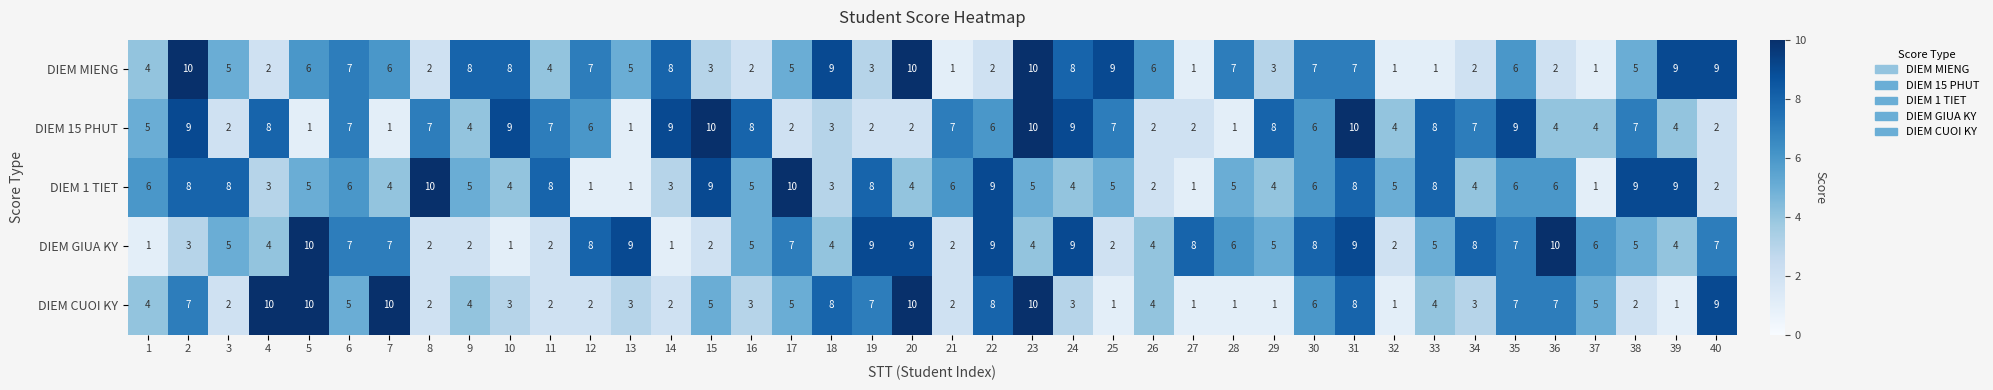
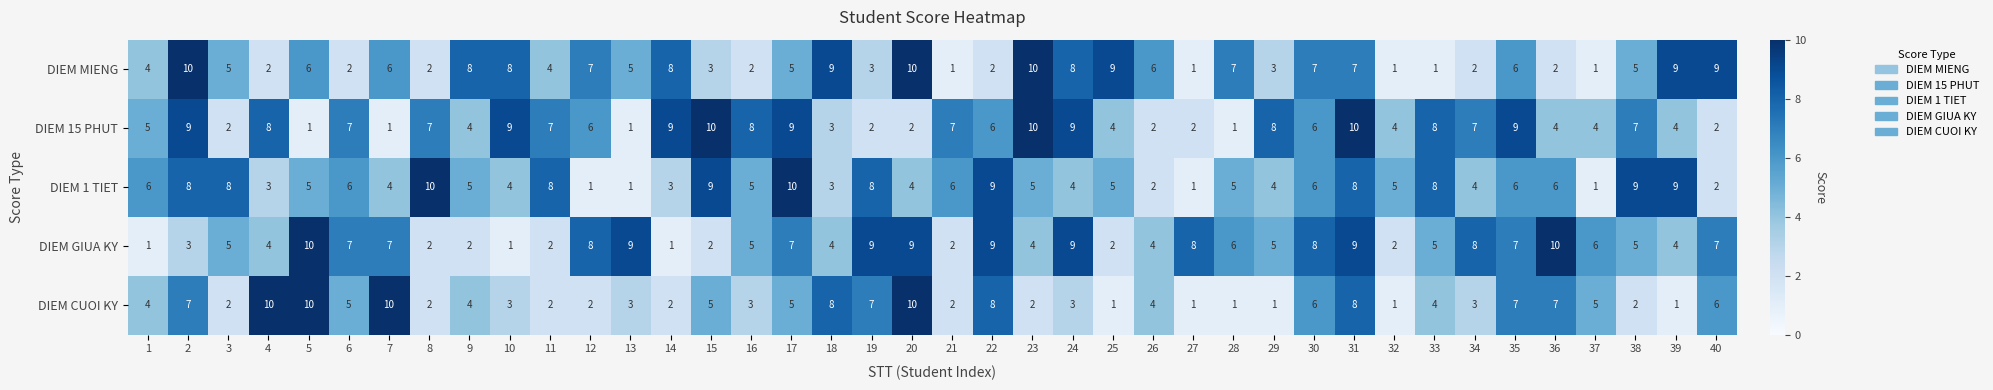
DIEM MIENG, 6: 7 -> 2
DIEM 15 PHUT, 17: 2 -> 9
DIEM 15 PHUT, 25: 7 -> 4
DIEM CUOI KY, 23: 10 -> 2
DIEM CUOI KY, 40: 9 -> 6
